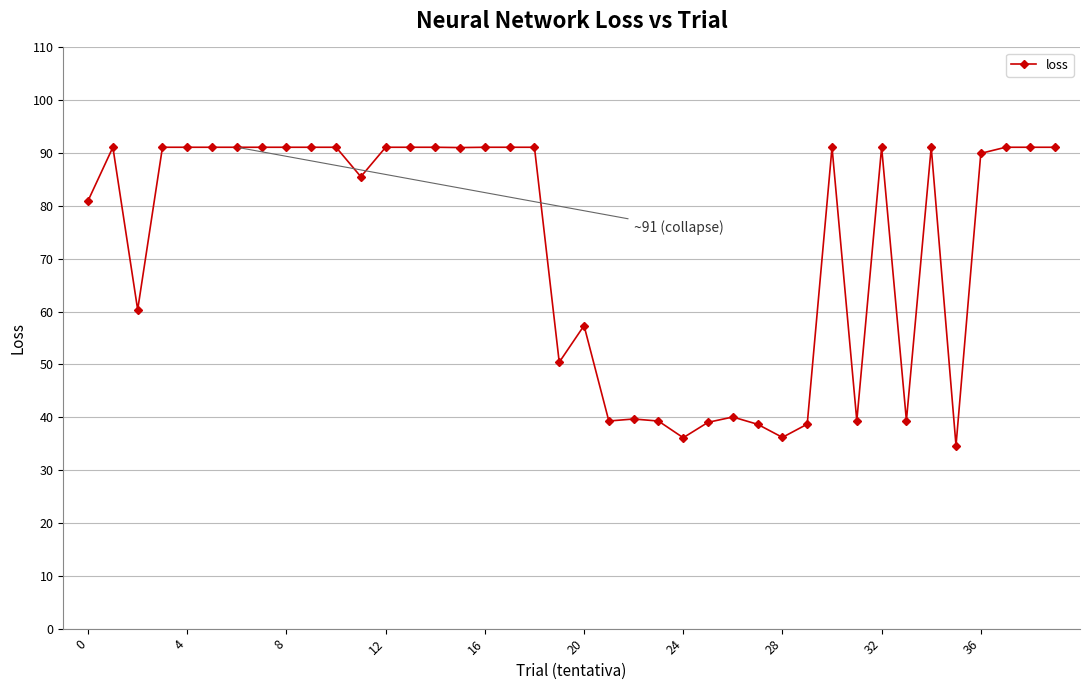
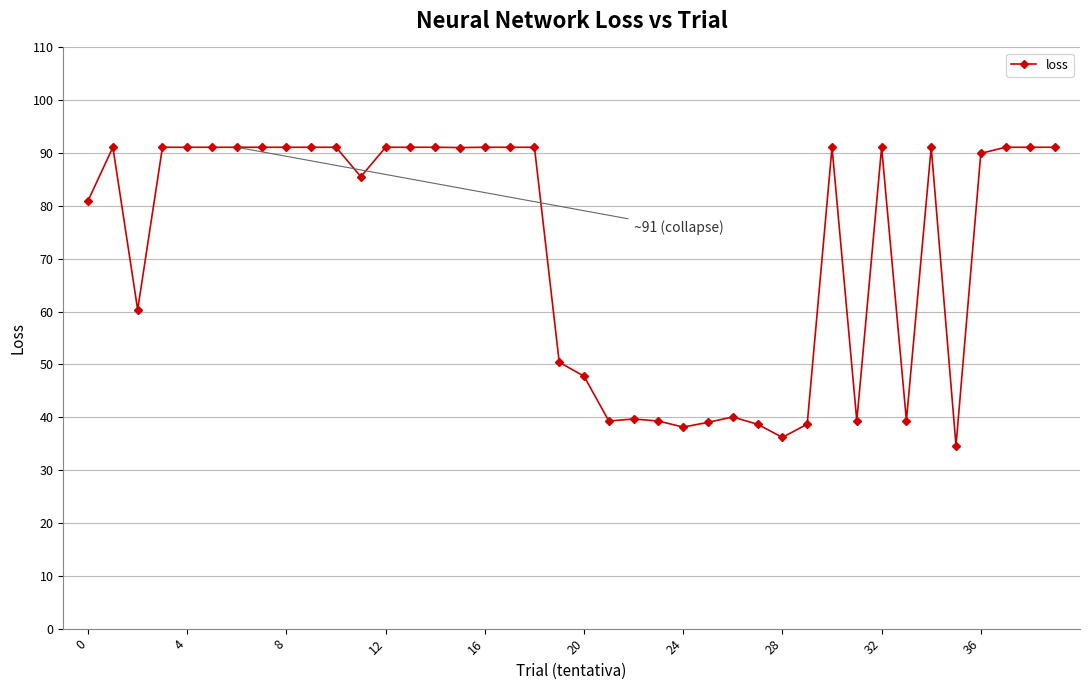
20: 57 -> 48
24: 36 -> 38
